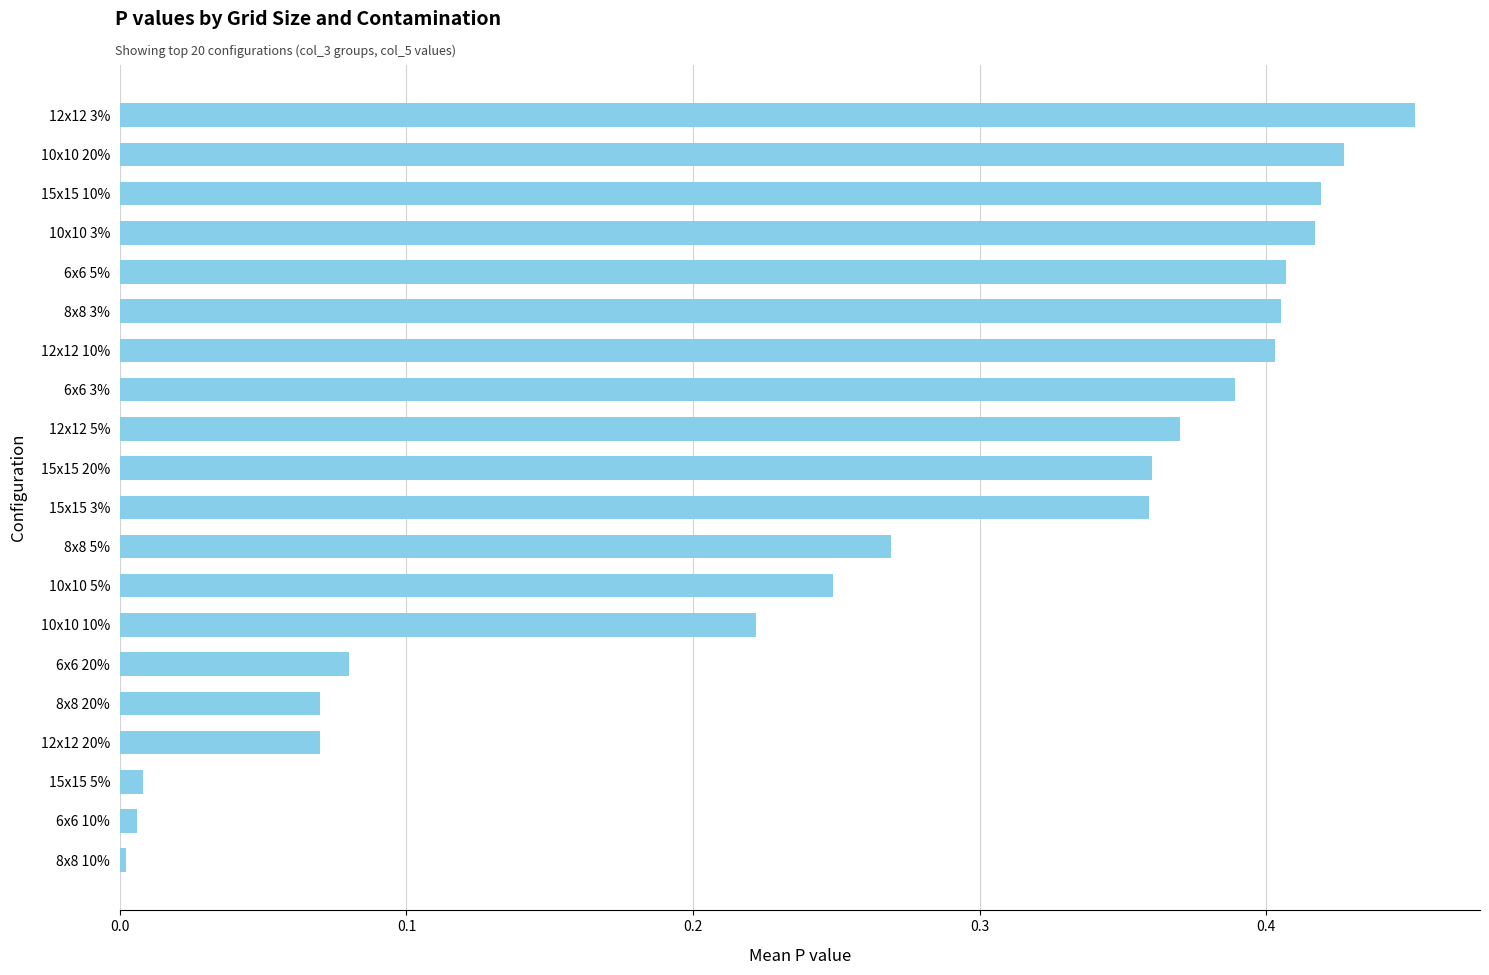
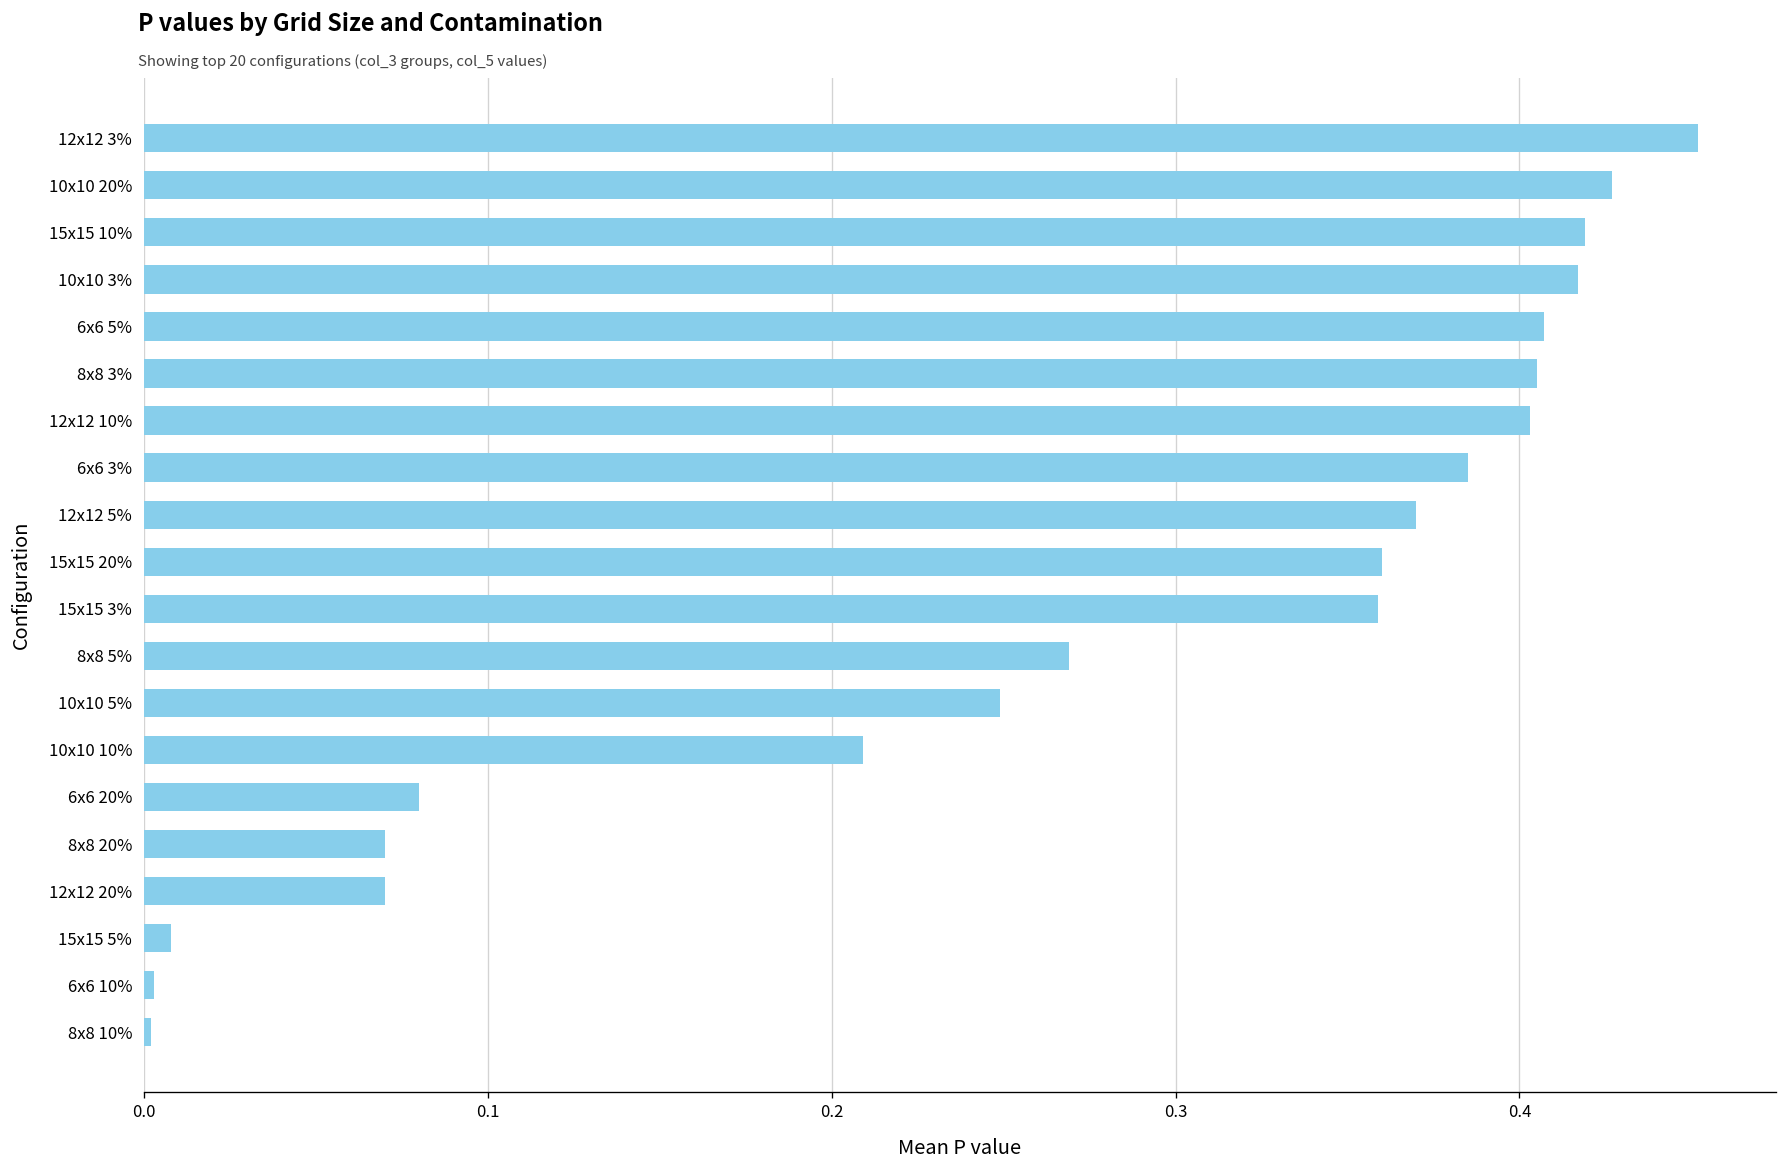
6x6 3%: 0.389 -> 0.385
10x10 10%: 0.222 -> 0.209
6x6 10%: 0.006 -> 0.003
